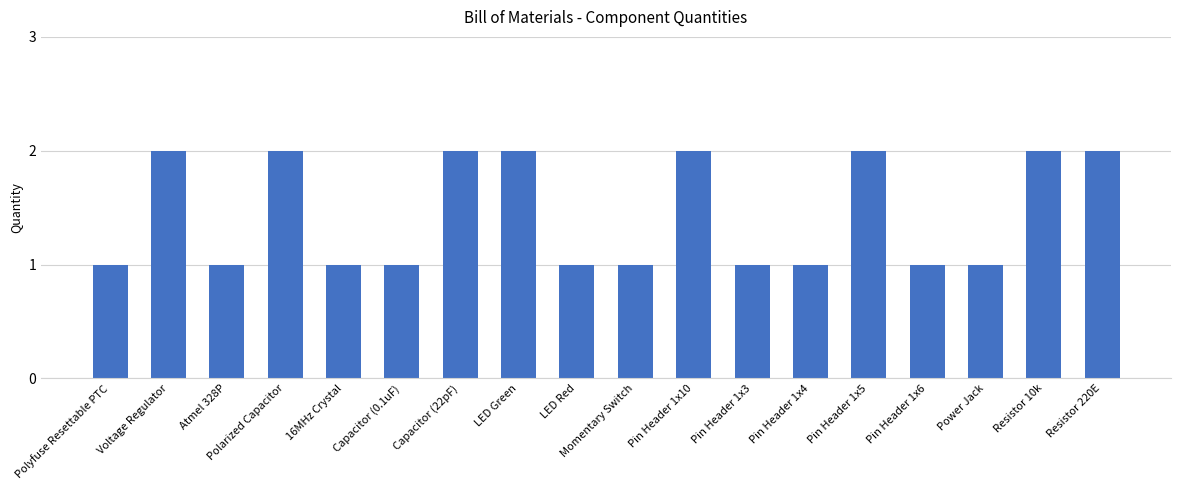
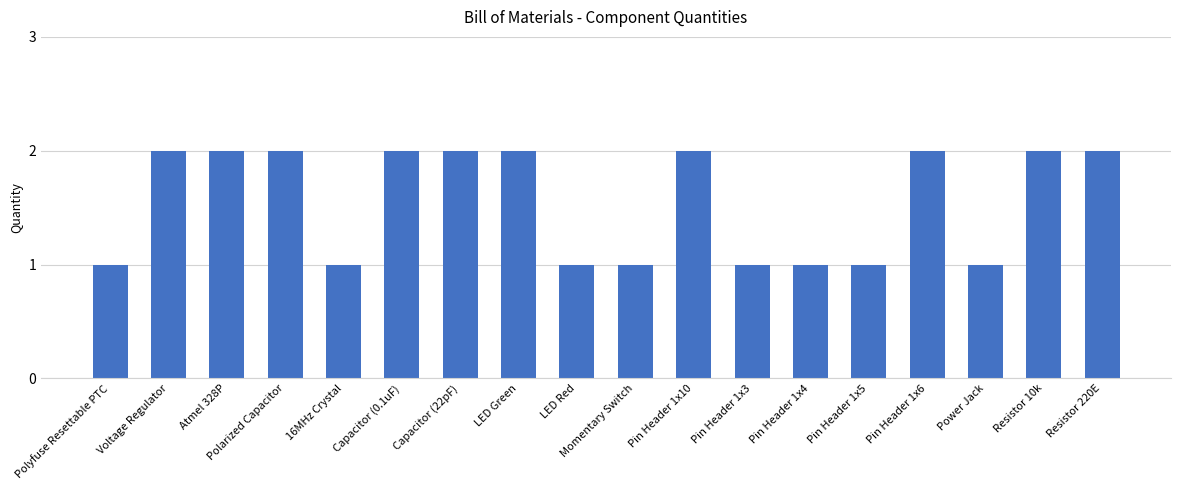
Atmel 328P: 1 -> 2
Capacitor (0.1uF): 1 -> 2
Pin Header 1x5: 2 -> 1
Pin Header 1x6: 1 -> 2
